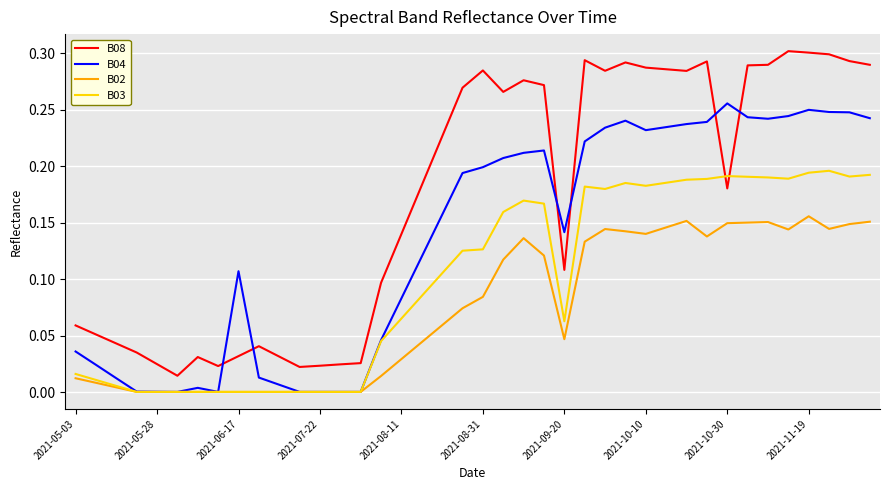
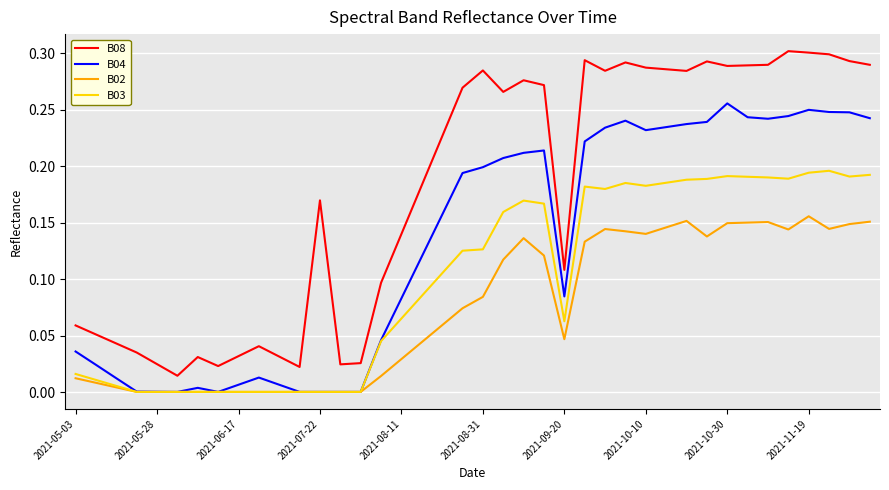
B04, 2021-06-17: 0.107 -> 0.006
B08, 2021-07-22: 0.023 -> 0.170
B04, 2021-09-20: 0.142 -> 0.085
B08, 2021-10-30: 0.180 -> 0.289
